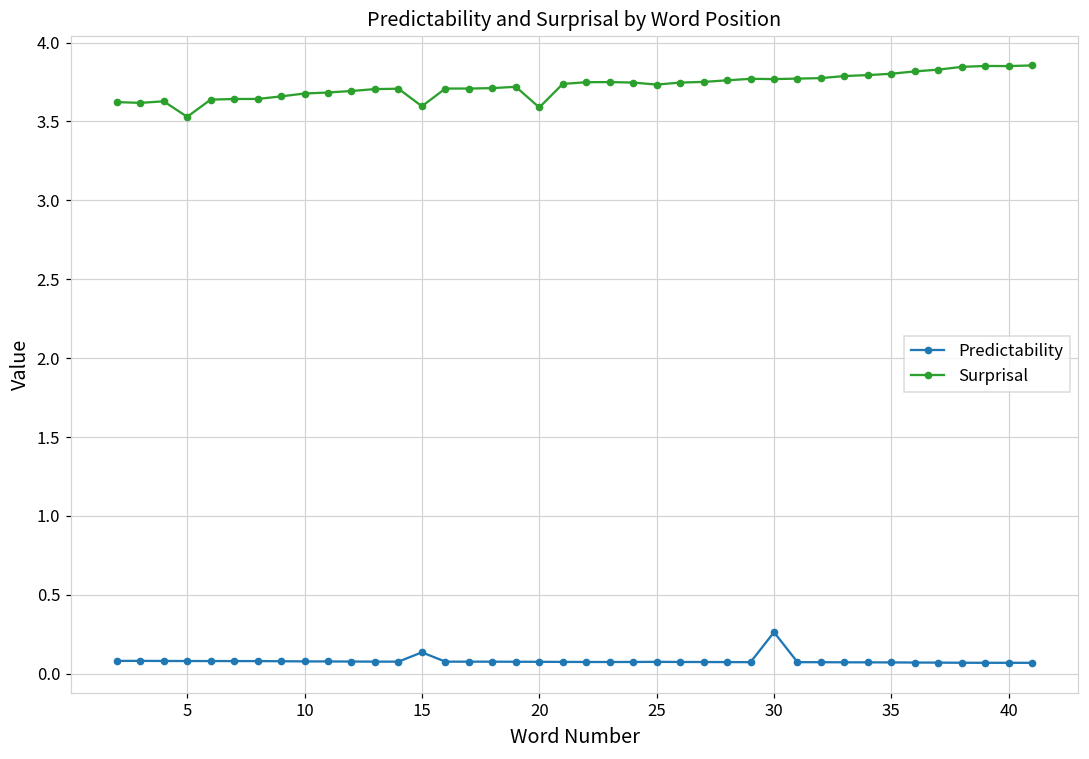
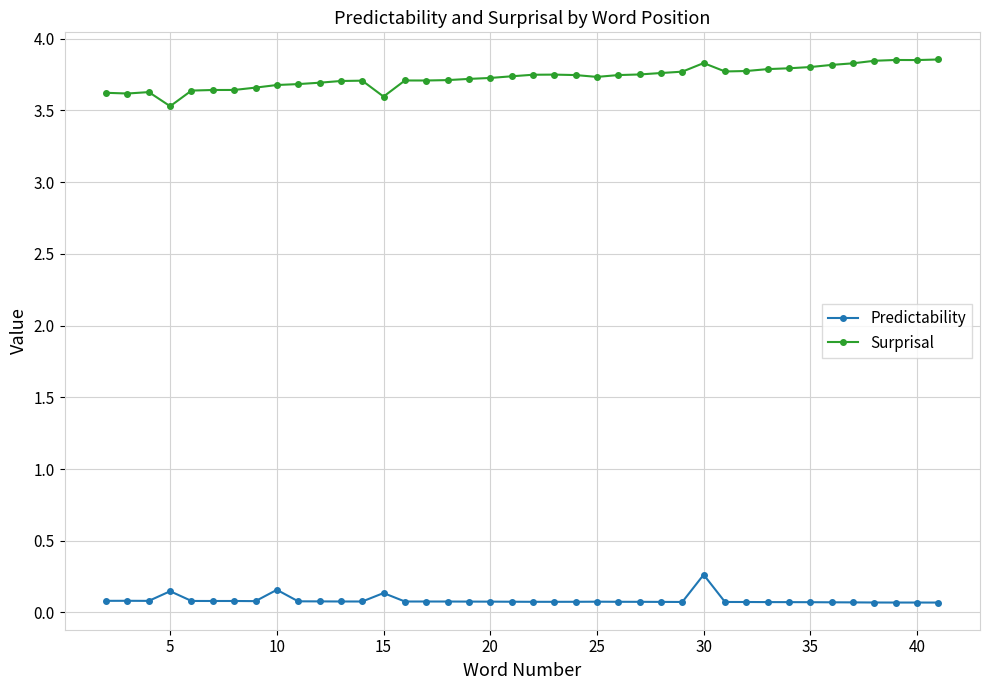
Predictability, 5: 0.08 -> 0.15
Predictability, 10: 0.08 -> 0.16
Surprisal, 20: 3.59 -> 3.73
Surprisal, 30: 3.77 -> 3.83
